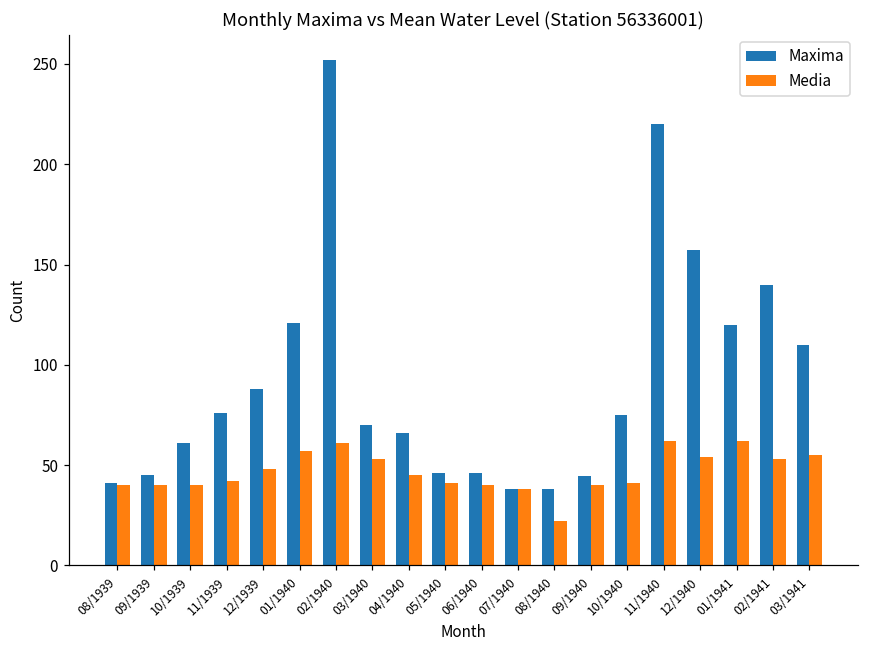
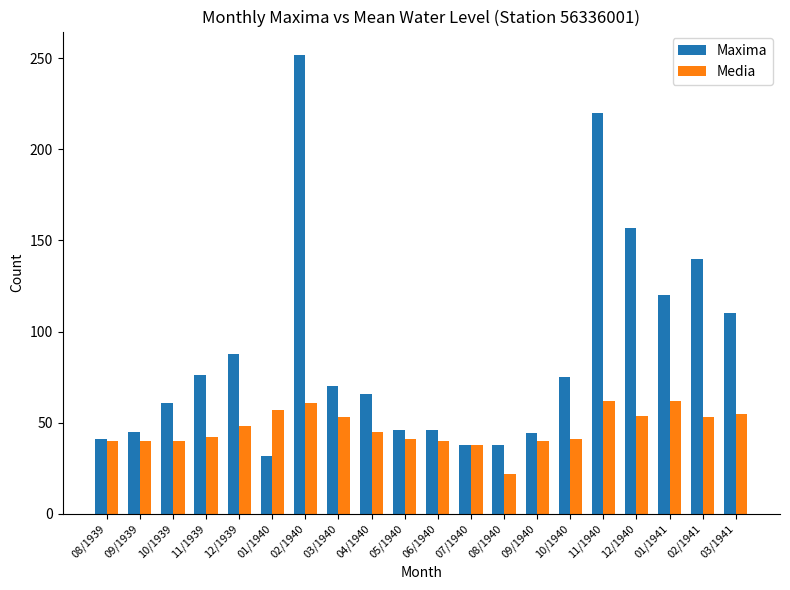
Maxima, 01/1940: 121 -> 32
